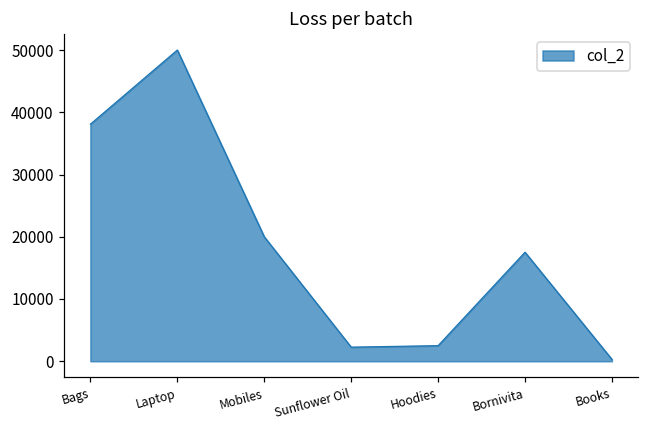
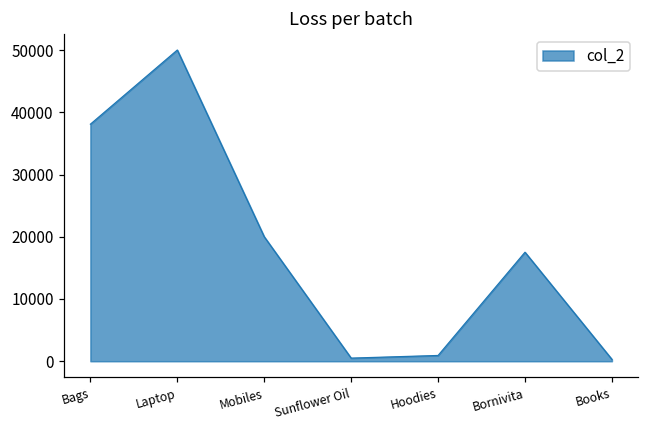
Sunflower Oil: 2000 -> 1000
Hoodies: 3000 -> 1000
